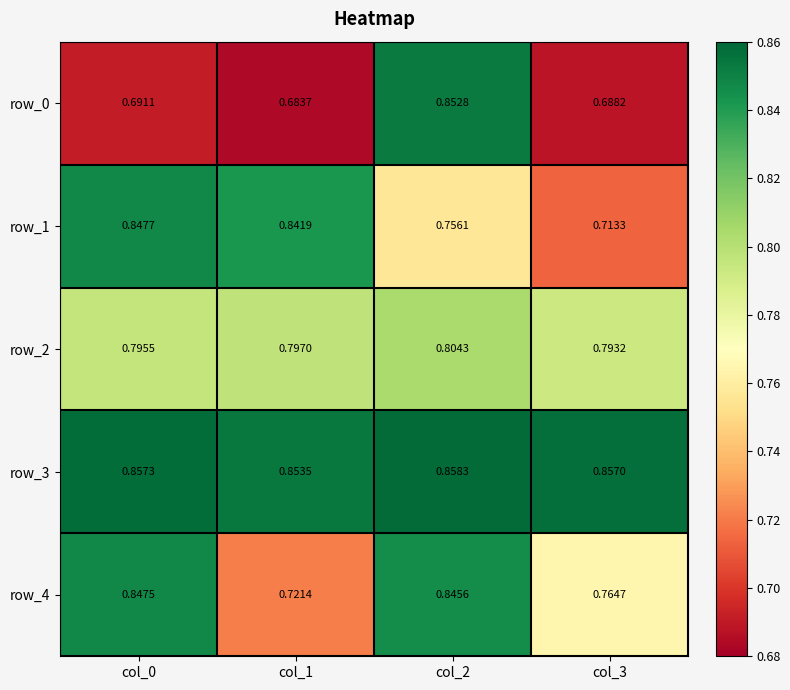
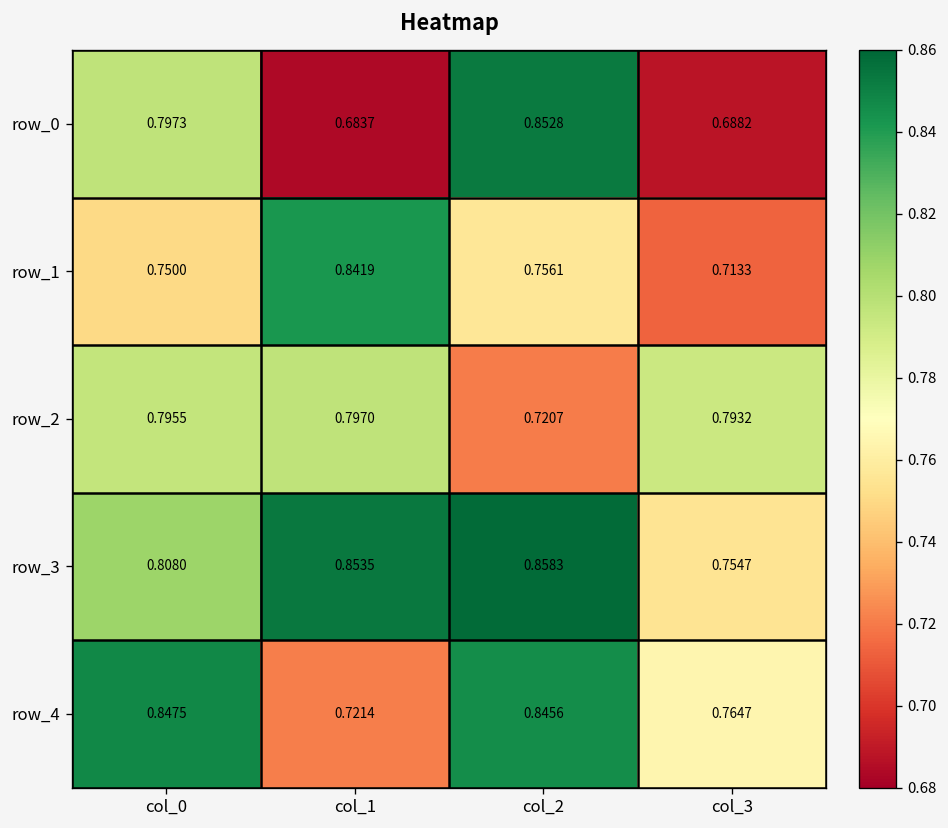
row_0, col_0: 0.6911 -> 0.7973
row_1, col_0: 0.8477 -> 0.7500
row_2, col_2: 0.8043 -> 0.7207
row_3, col_0: 0.8573 -> 0.8080
row_3, col_3: 0.8570 -> 0.7547
